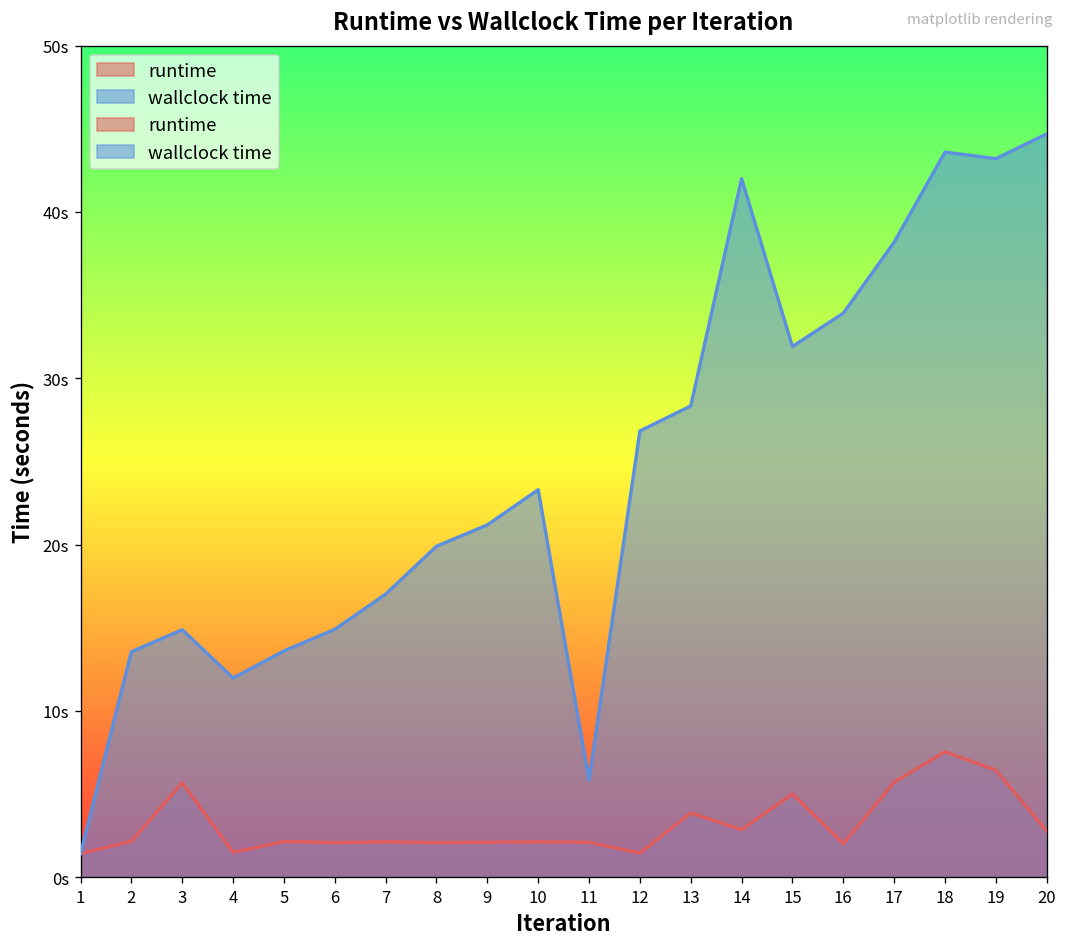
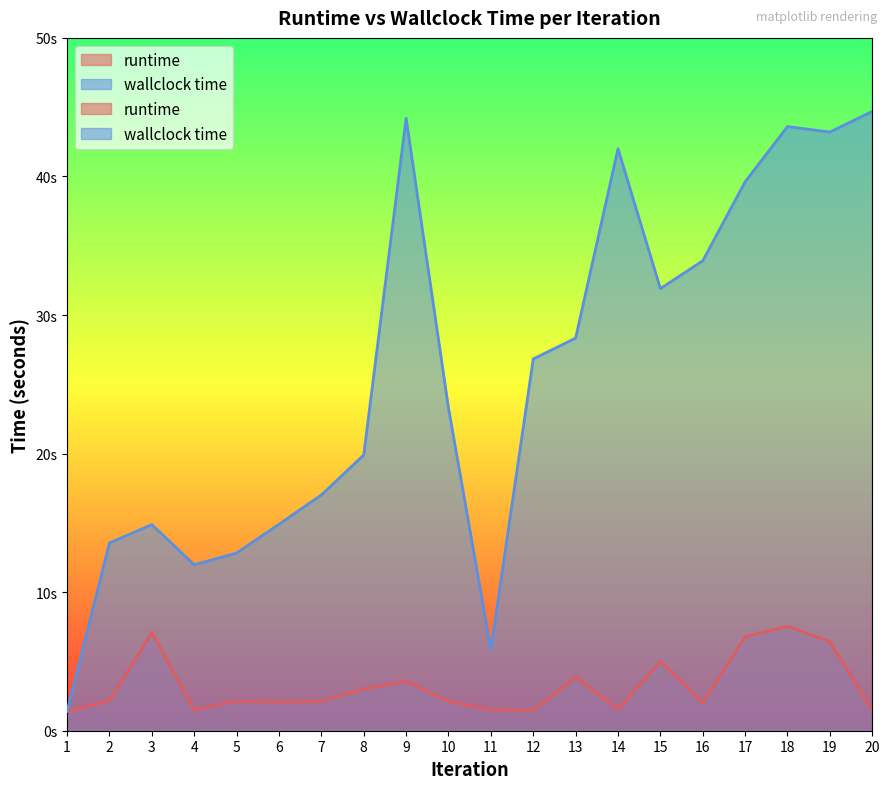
runtime, 3: 5.7s -> 7.1s
wallclock time, 5: 13.6s -> 12.8s
runtime, 8: 2.1s -> 3.0s
runtime, 9: 2.1s -> 3.6s
wallclock time, 9: 21.2s -> 44.2s
runtime, 11: 2.1s -> 1.5s
runtime, 14: 2.8s -> 1.5s
runtime, 17: 5.7s -> 6.8s
wallclock time, 17: 38.2s -> 39.6s
runtime, 20: 2.8s -> 1.5s
